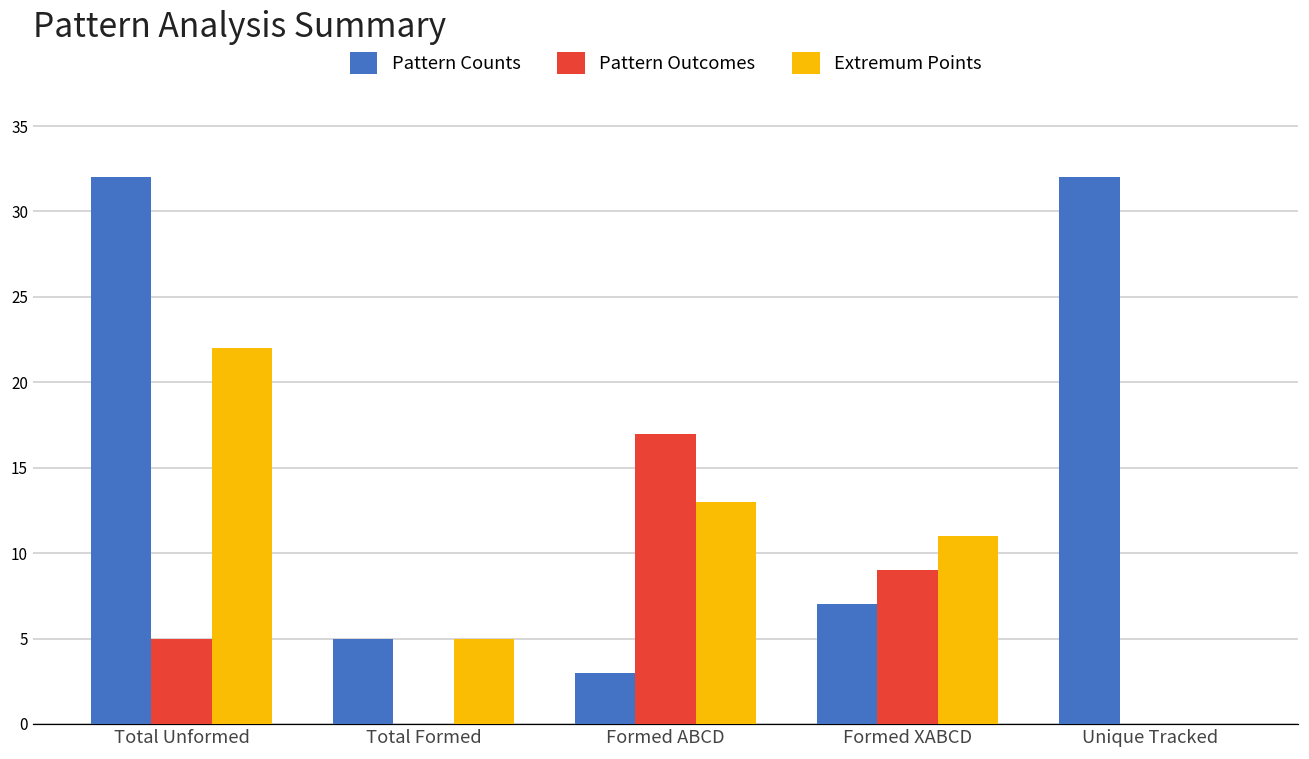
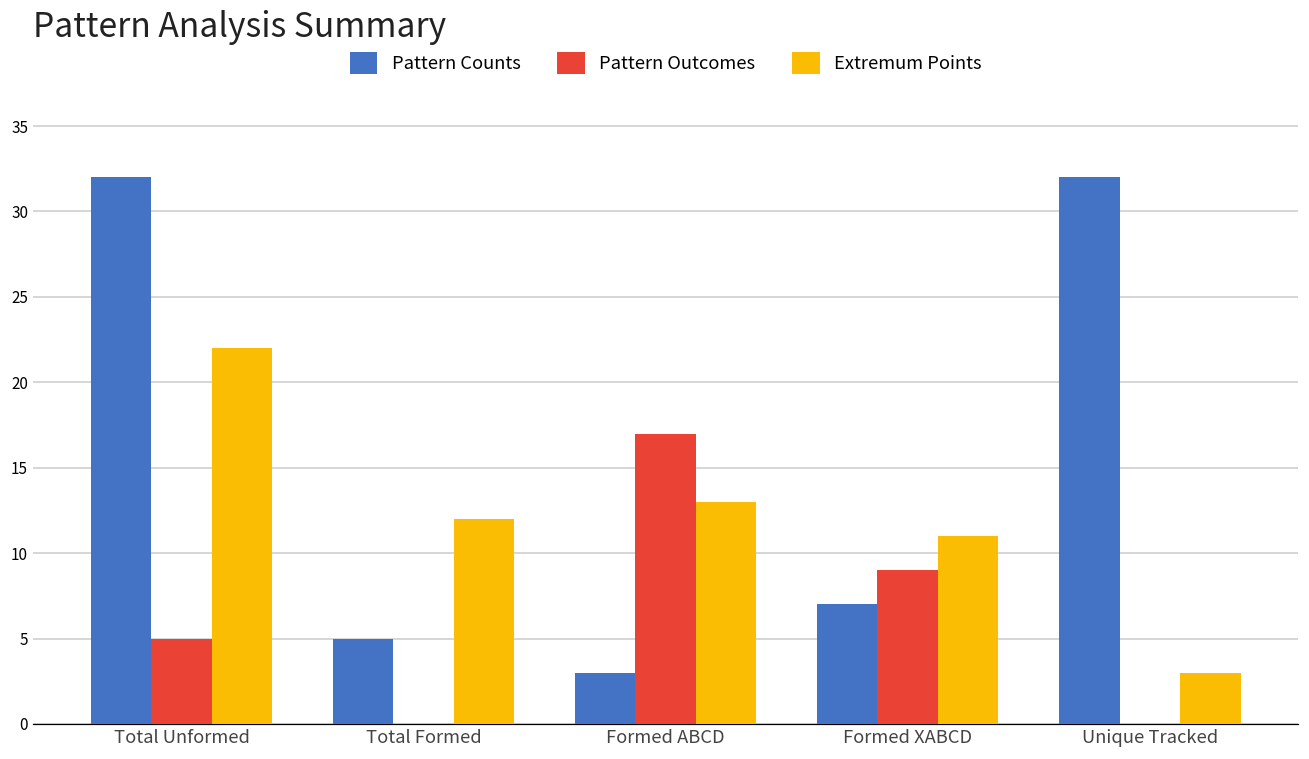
Extremum Points, Total Formed: 5 -> 12
Extremum Points, Unique Tracked: 0 -> 3
